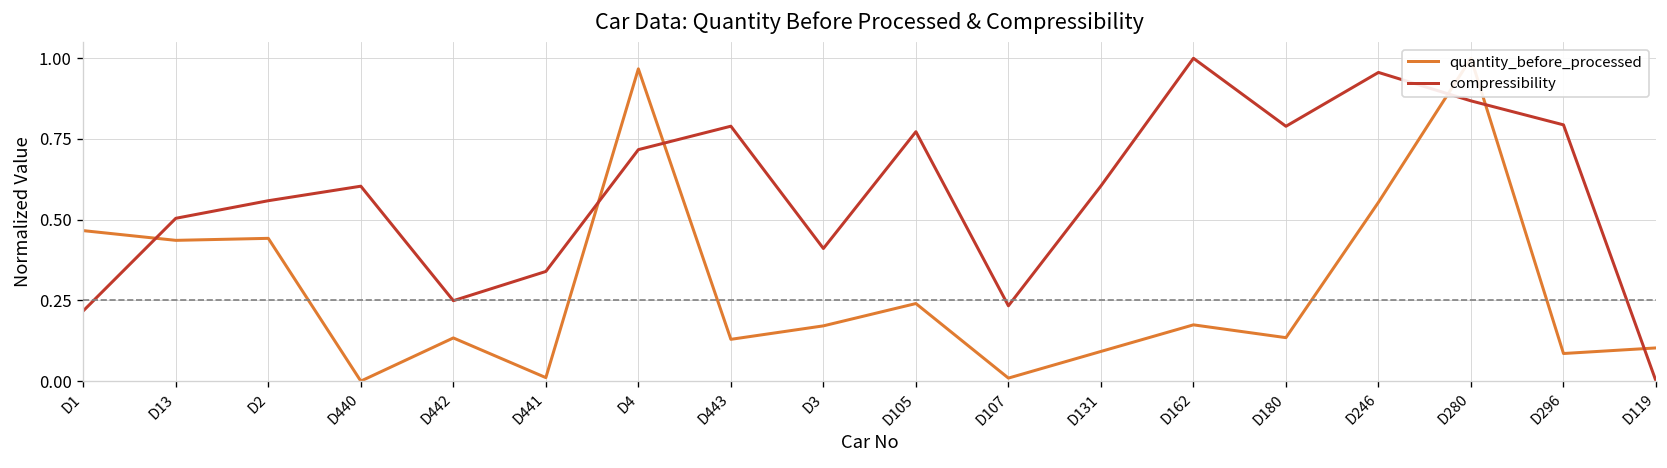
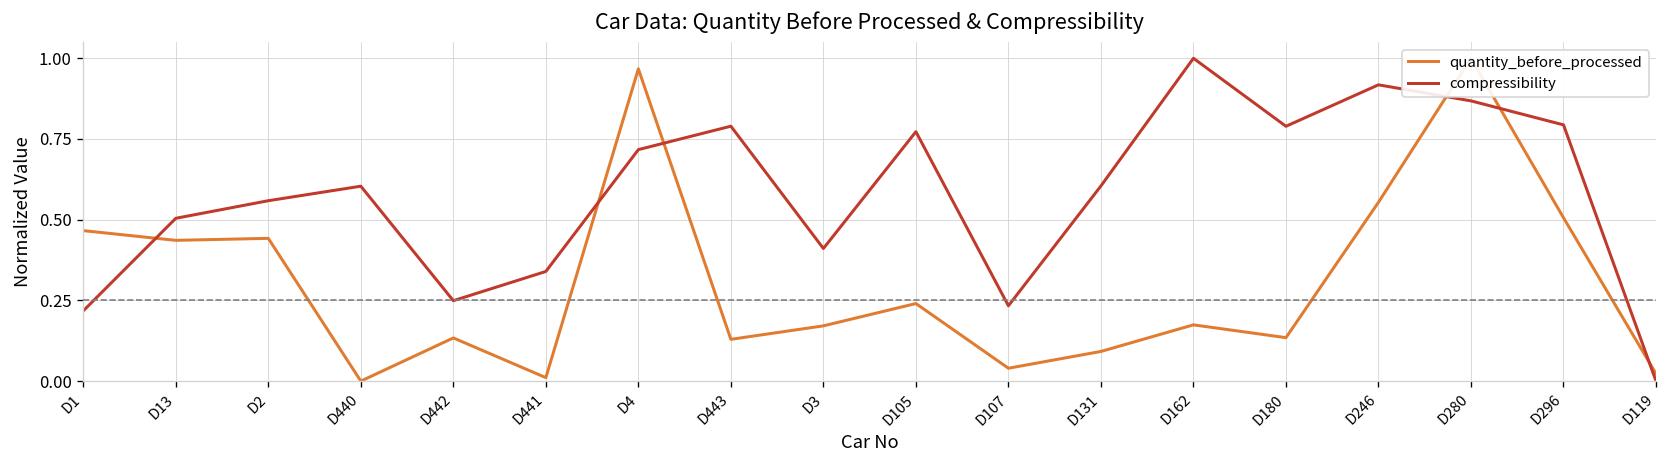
quantity_before_processed, D107: 0.01 -> 0.04
compressibility, D246: 0.96 -> 0.92
quantity_before_processed, D296: 0.09 -> 0.51
quantity_before_processed, D119: 0.10 -> 0.02
